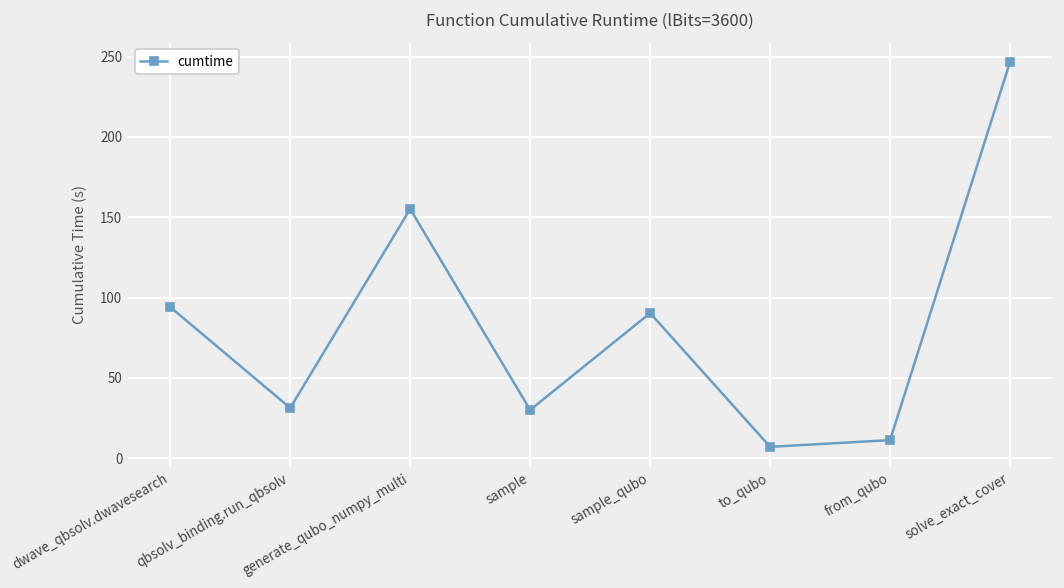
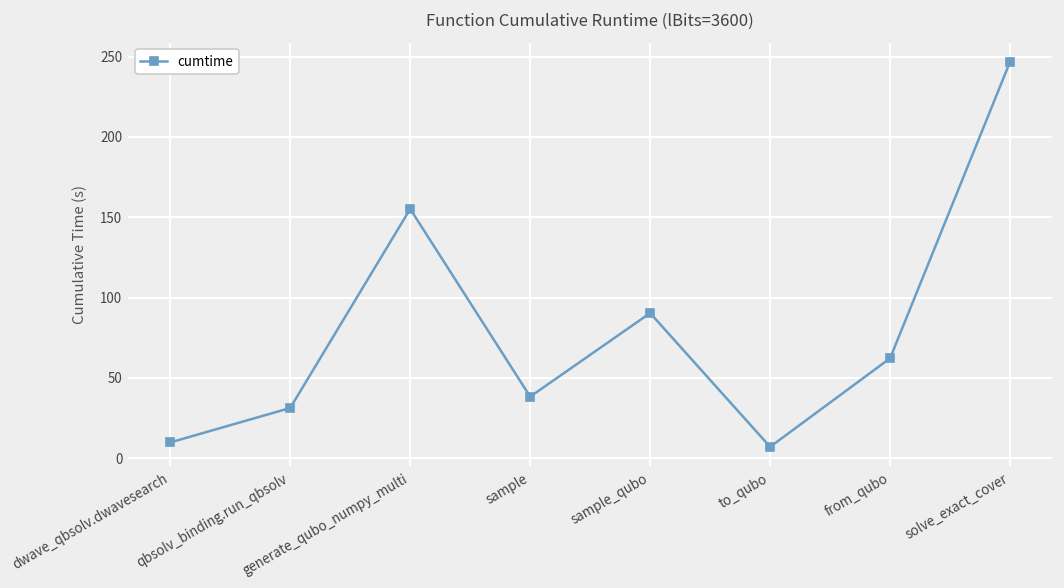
dwave_qbsolv.dwavesearch: 94 -> 10
sample: 30 -> 38
from_qubo: 11 -> 62
